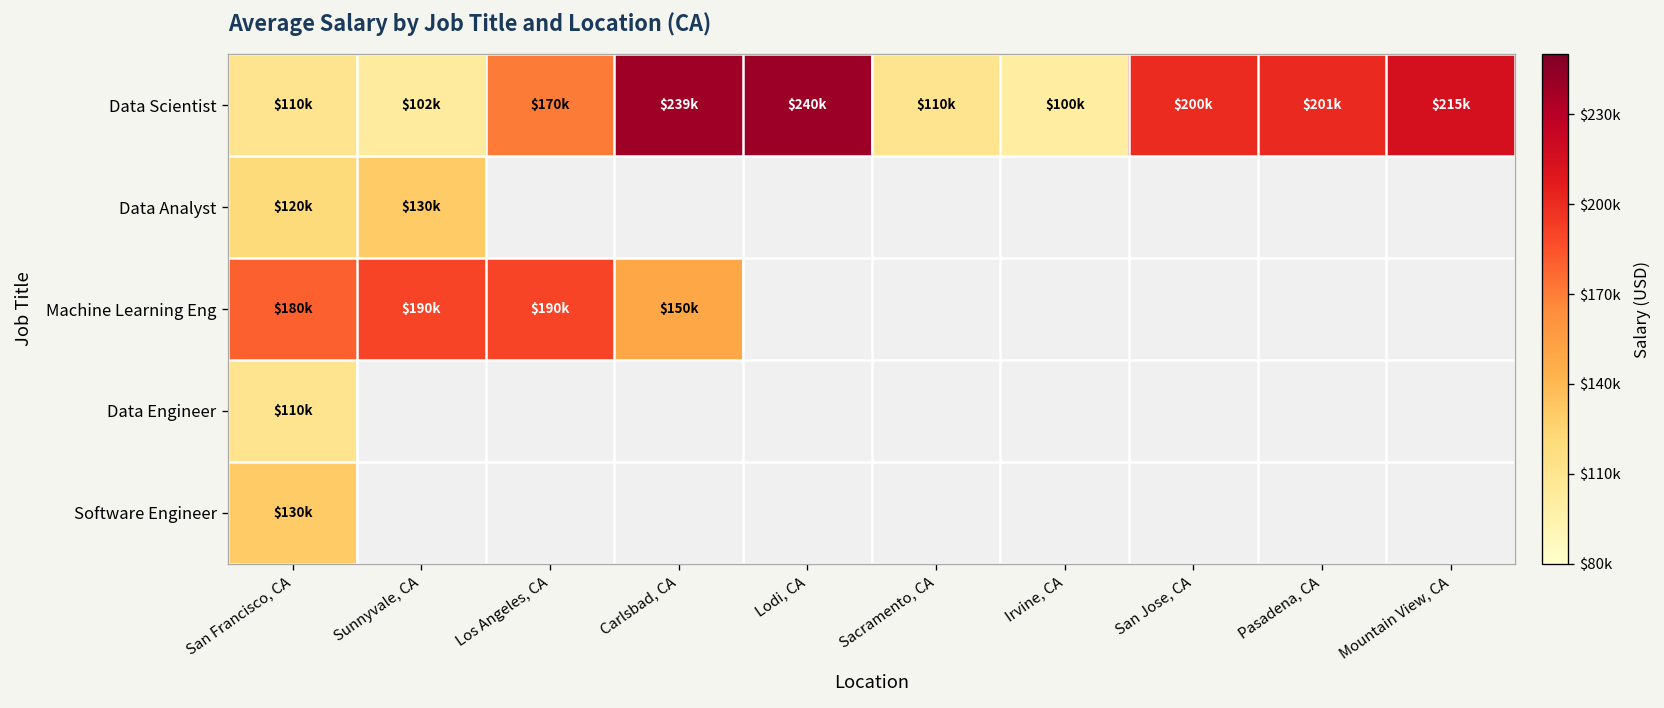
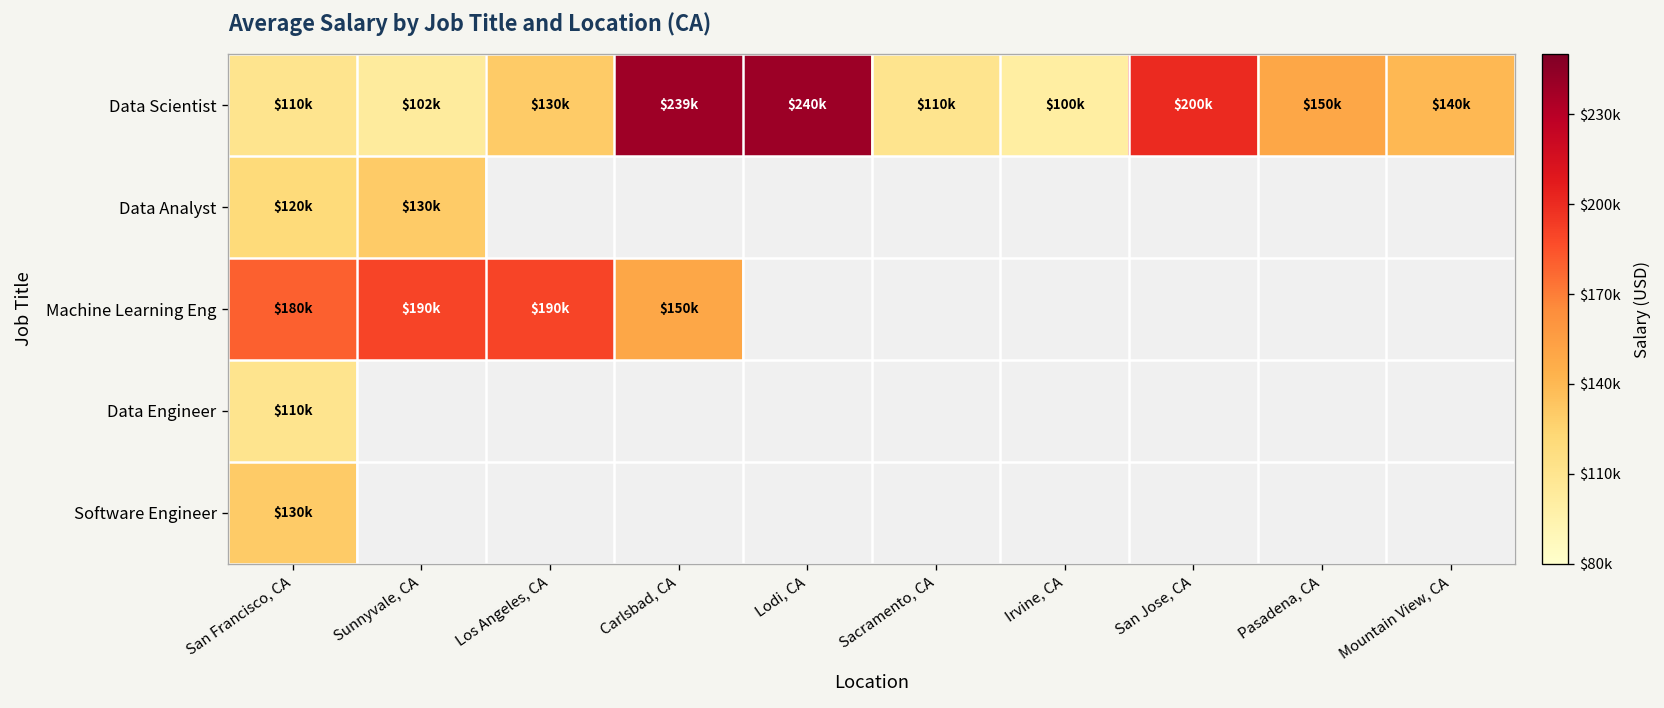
Data Scientist, Los Angeles, CA: $170k -> $130k
Data Scientist, Pasadena, CA: $201k -> $150k
Data Scientist, Mountain View, CA: $215k -> $140k
